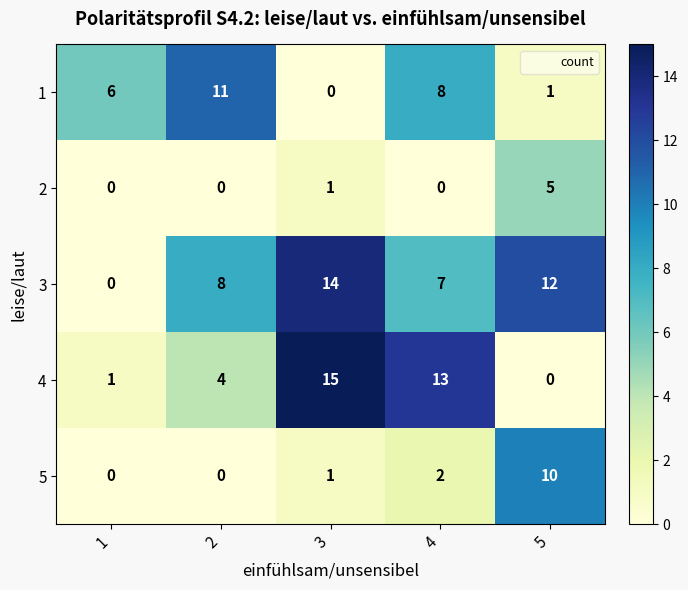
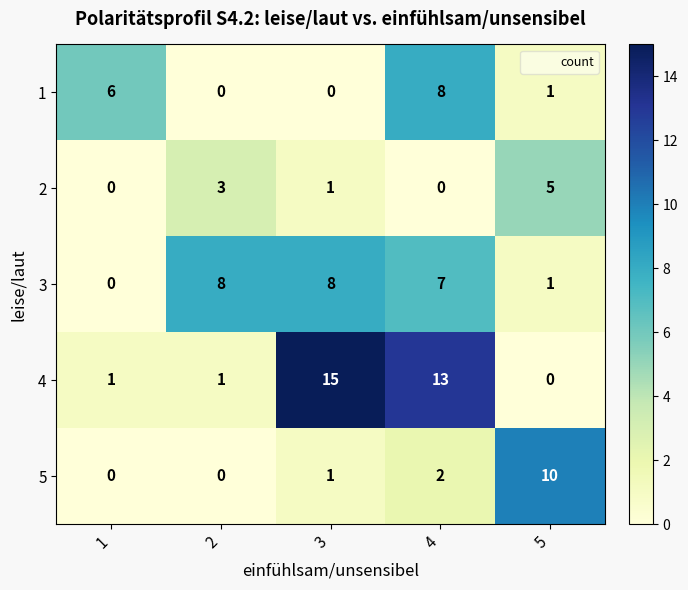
1, 2: 11 -> 0
2, 2: 0 -> 3
3, 3: 14 -> 8
3, 5: 12 -> 1
4, 2: 4 -> 1
